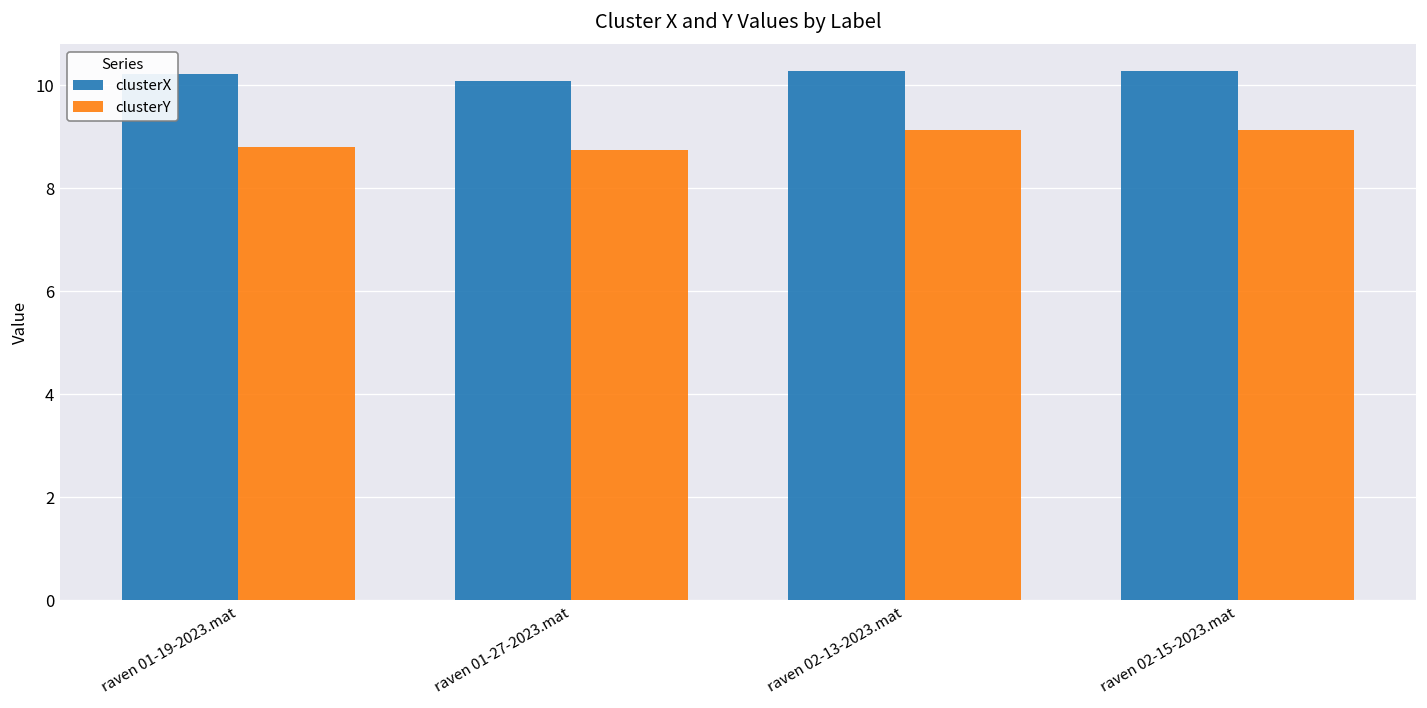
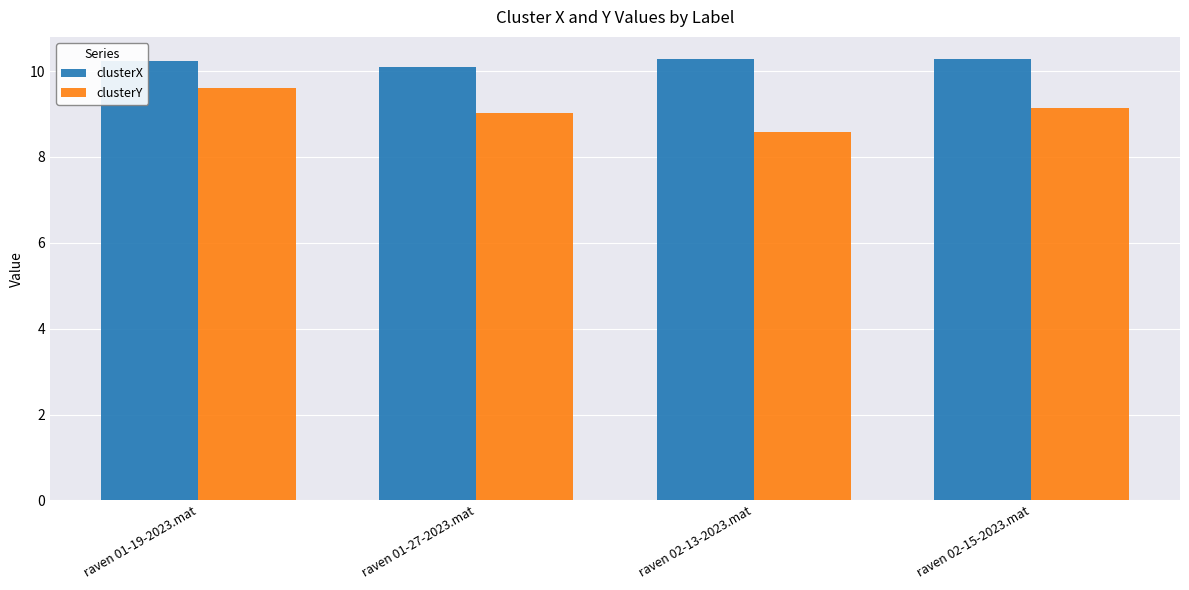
clusterY, raven 01-19-2023.mat: 8.8 -> 9.6
clusterY, raven 01-27-2023.mat: 8.7 -> 9.0
clusterY, raven 02-13-2023.mat: 9.1 -> 8.6
